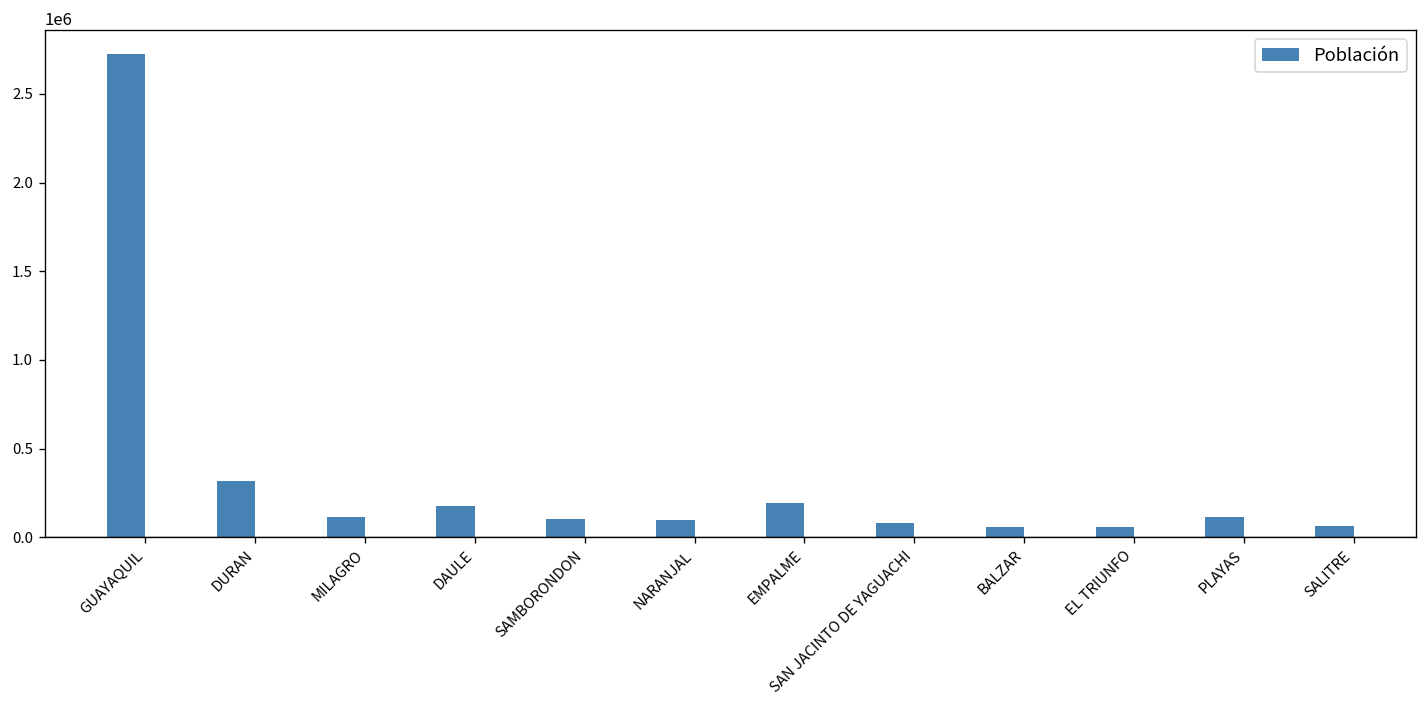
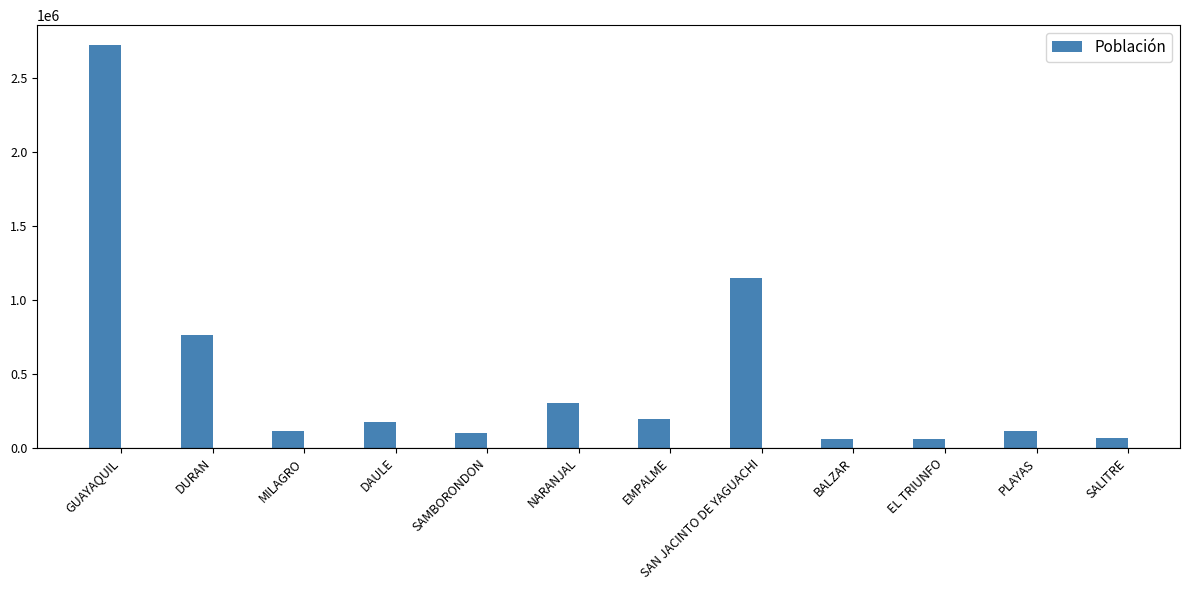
DURAN: 320000 -> 760000
NARANJAL: 100000 -> 300000
SAN JACINTO DE YAGUACHI: 80000 -> 1150000
